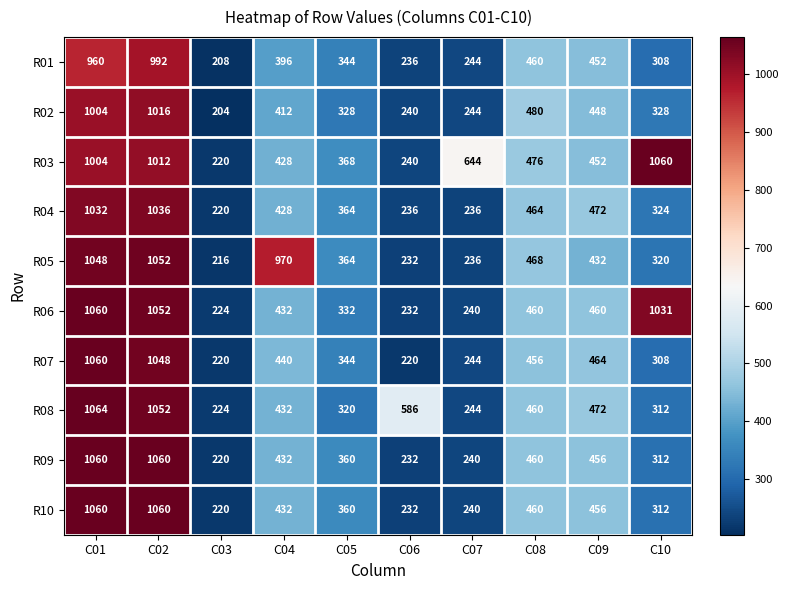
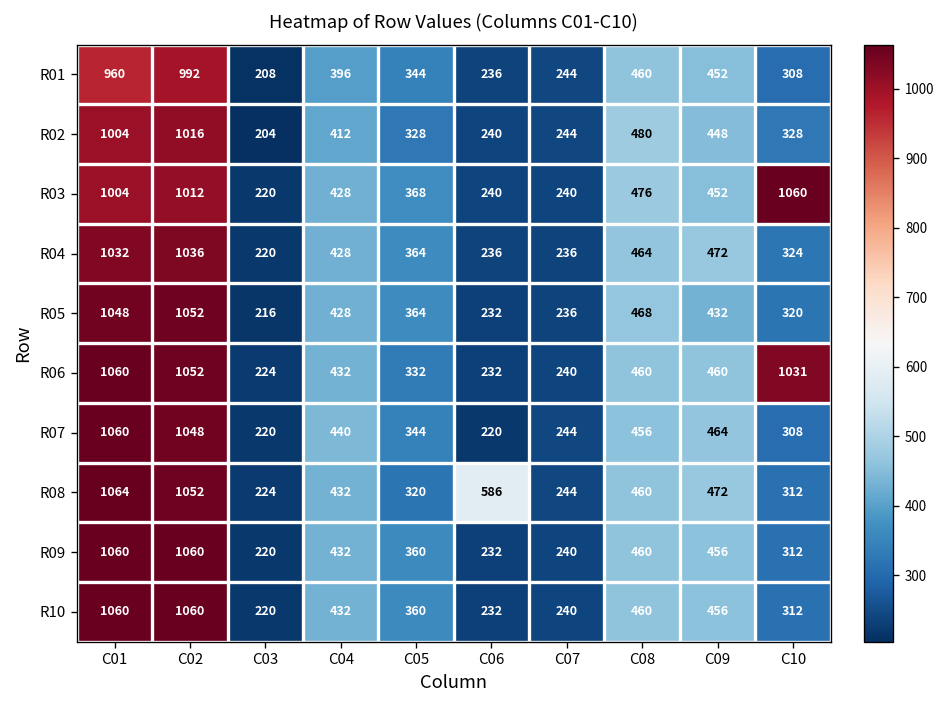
R03, C07: 644 -> 240
R05, C04: 970 -> 428
